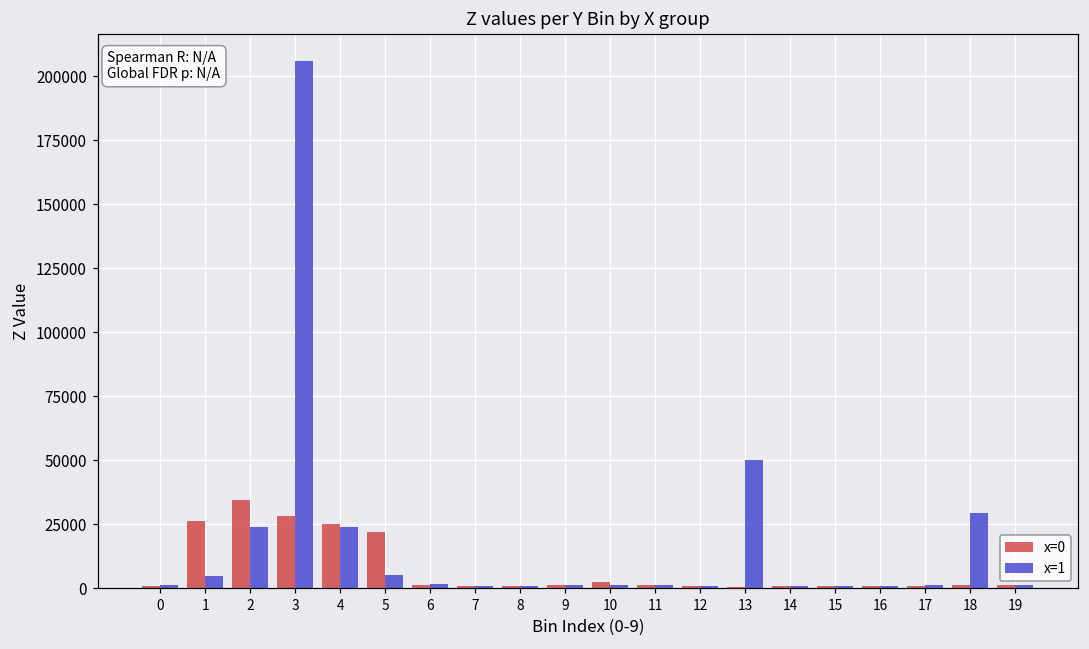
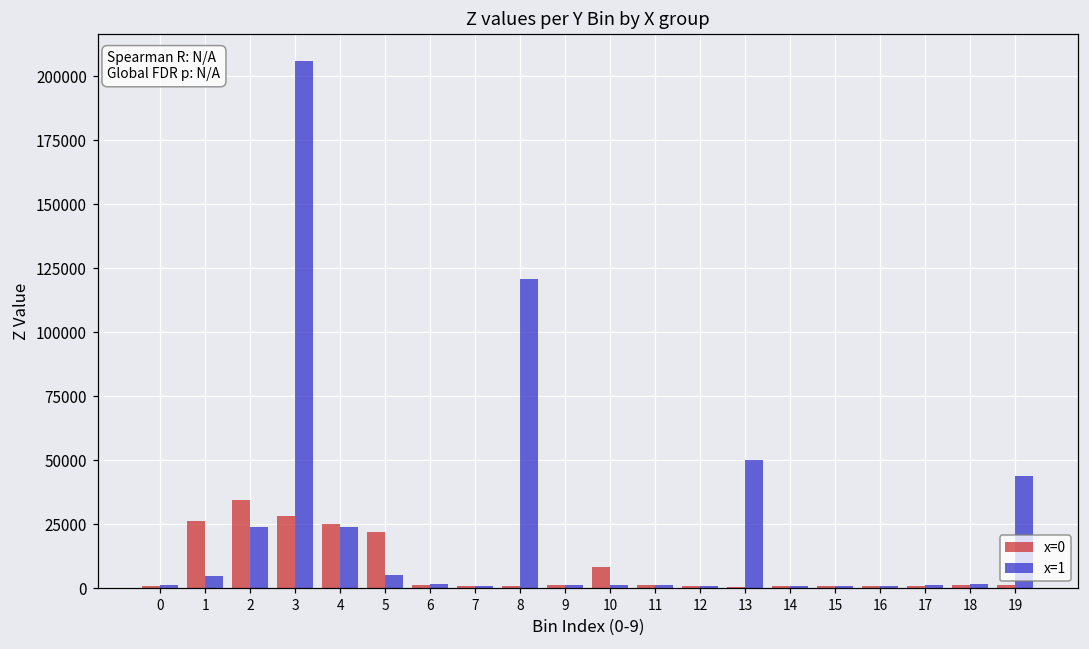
x=1, 8: 1000 -> 121000
x=0, 10: 2000 -> 8000
x=1, 18: 29000 -> 1000
x=1, 19: 1000 -> 44000
